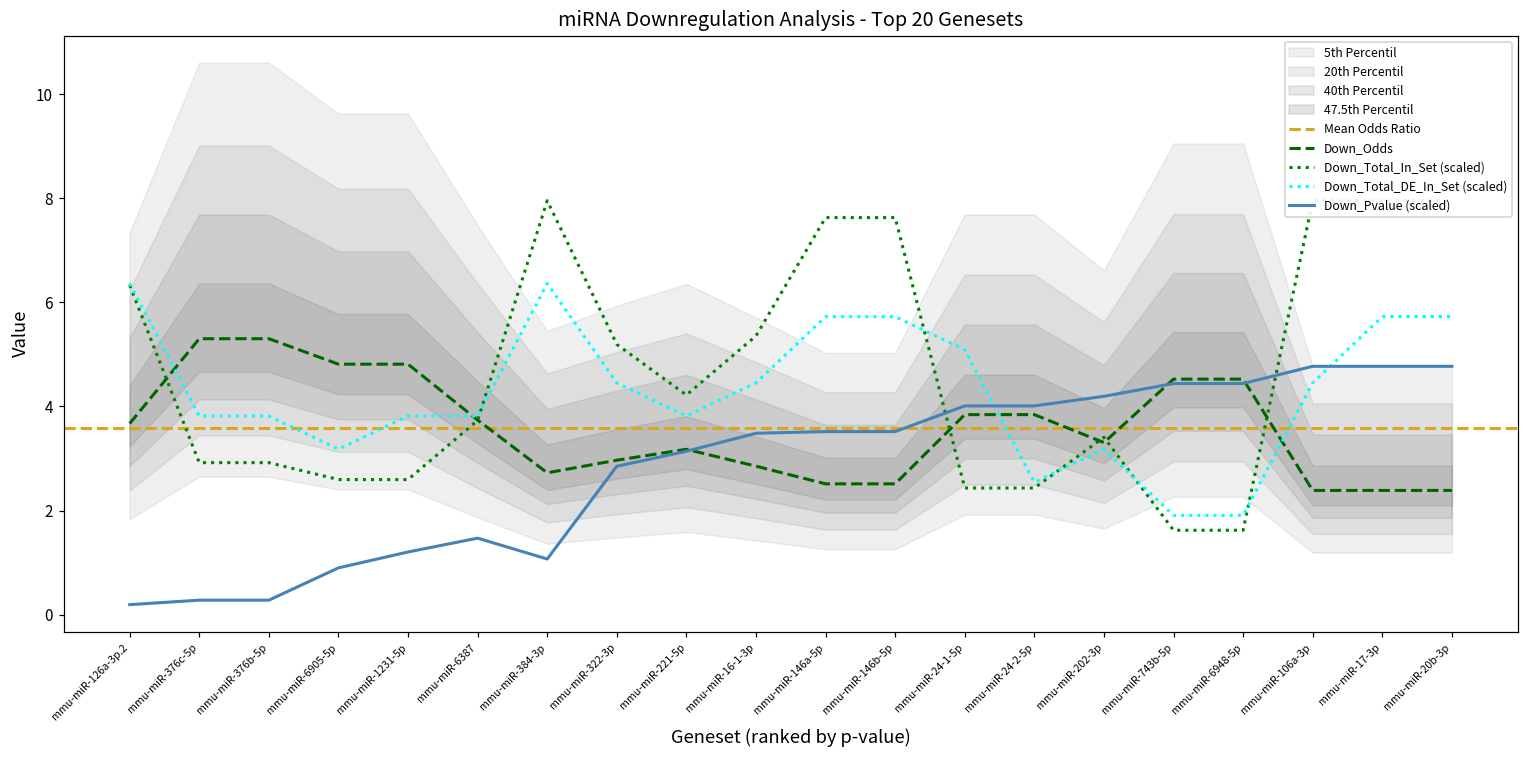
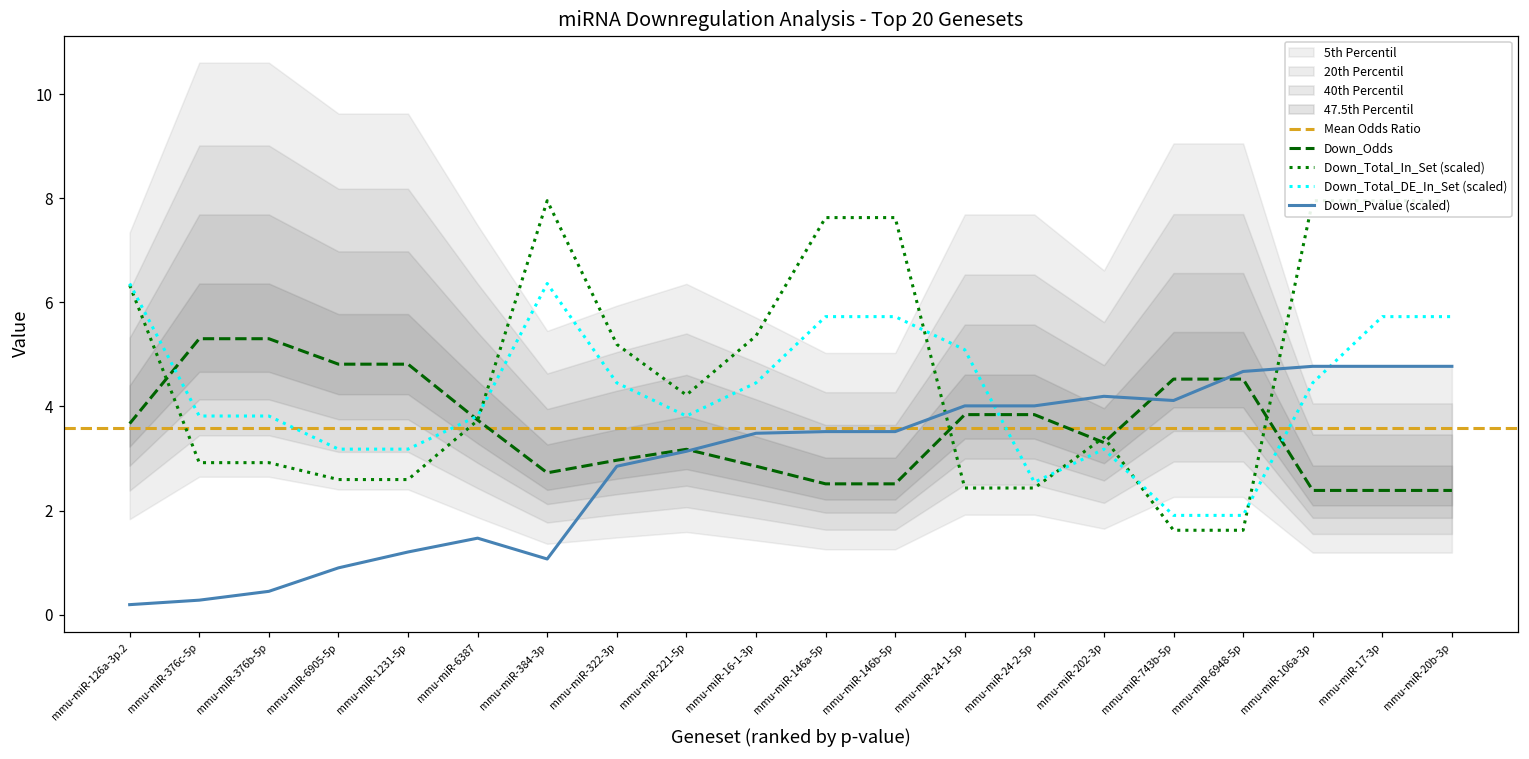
Down_Pvalue (scaled), mmu-miR-376b-5p: 0.3 -> 0.4
Down_Total_DE_In_Set (scaled), mmu-miR-1231-5p: 3.8 -> 3.2
Down_Pvalue (scaled), mmu-miR-743b-5p: 4.4 -> 4.1
Down_Pvalue (scaled), mmu-miR-6948-5p: 4.4 -> 4.7
